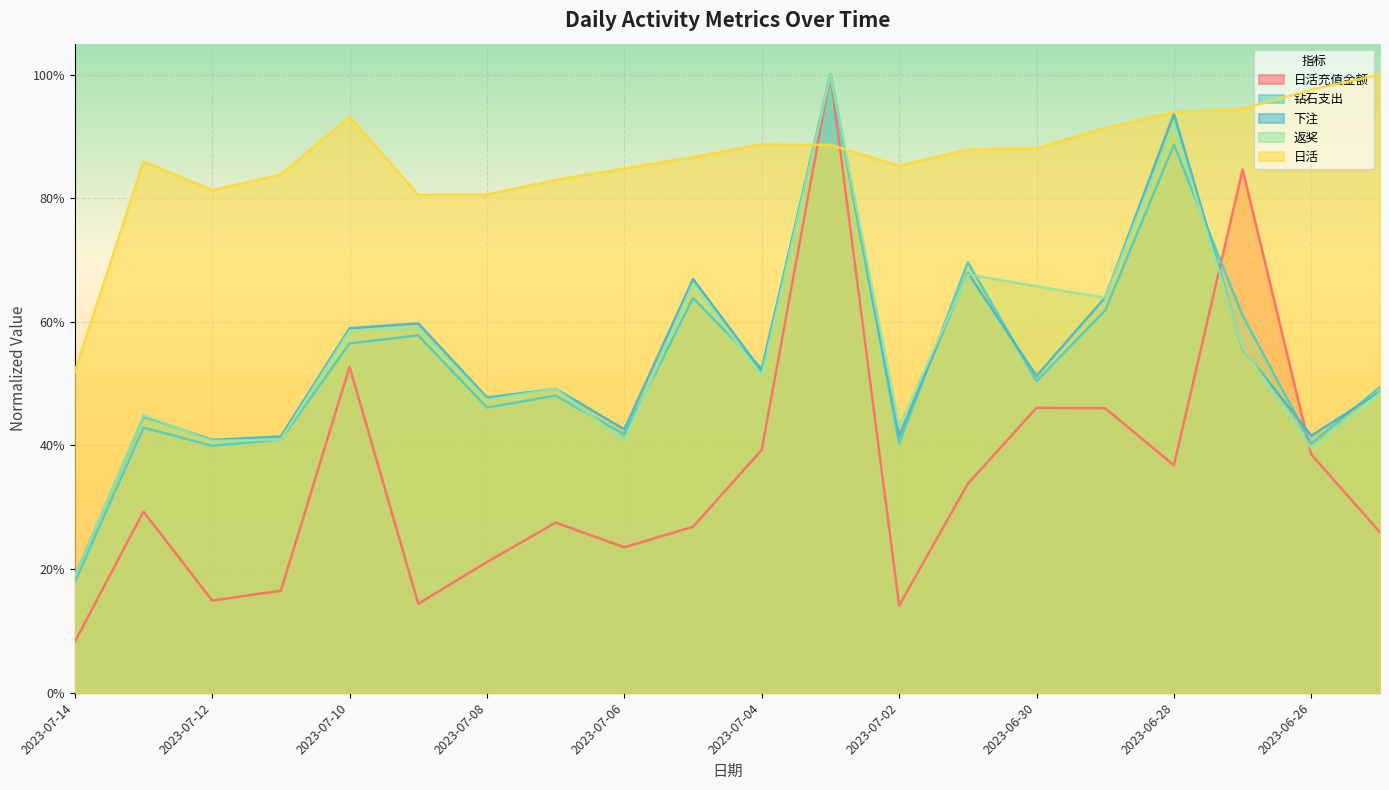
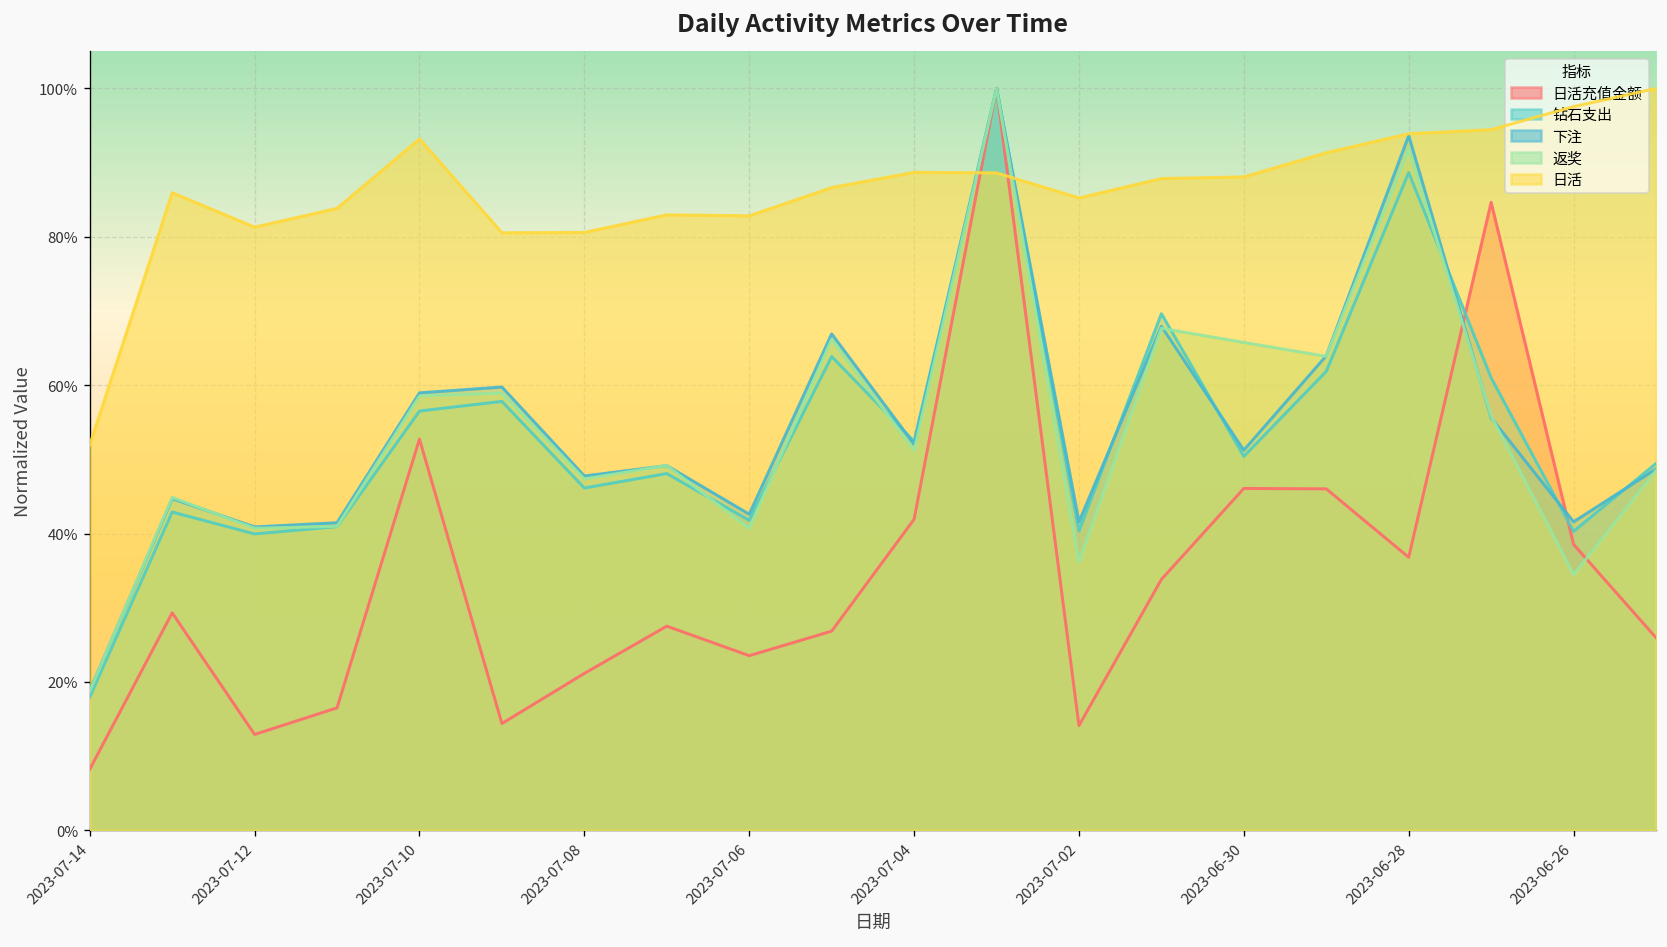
日活充值金额, 2023-07-12: 15% -> 13%
日活, 2023-07-06: 85% -> 83%
日活充值金额, 2023-07-04: 39% -> 42%
返奖, 2023-07-02: 43% -> 36%
返奖, 2023-06-26: 40% -> 34%
